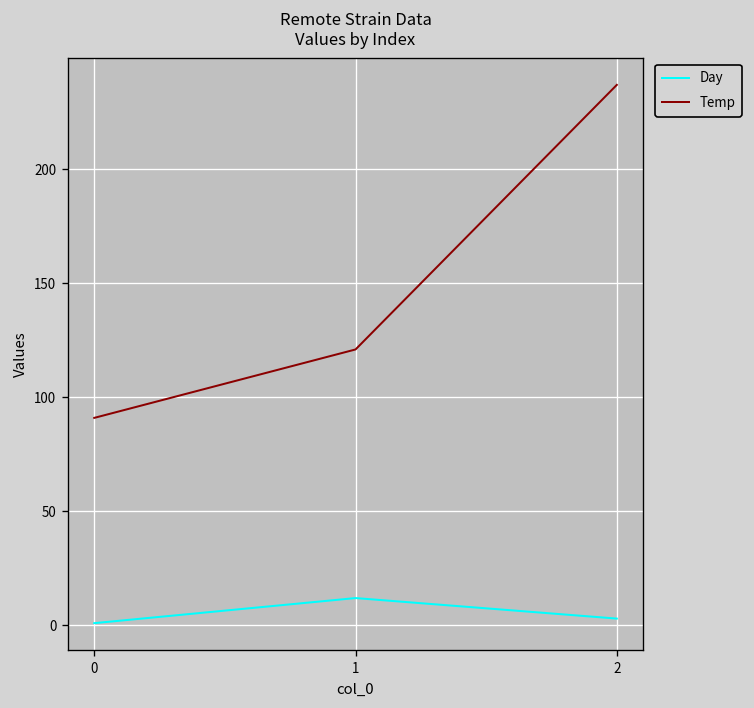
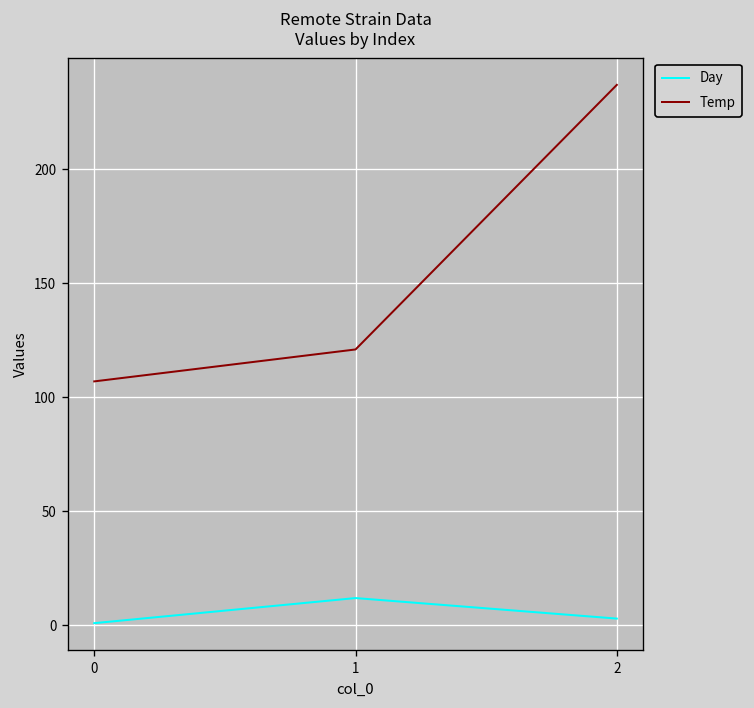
Temp, 0: 91 -> 107
